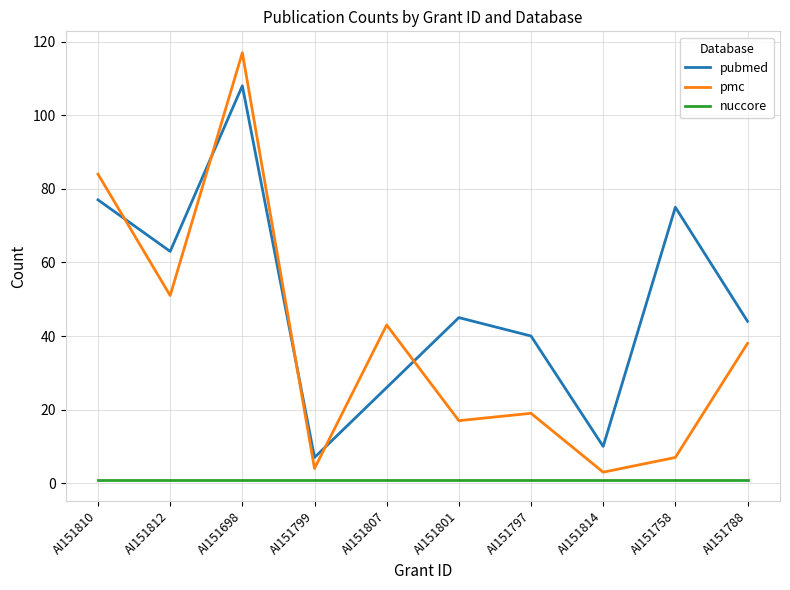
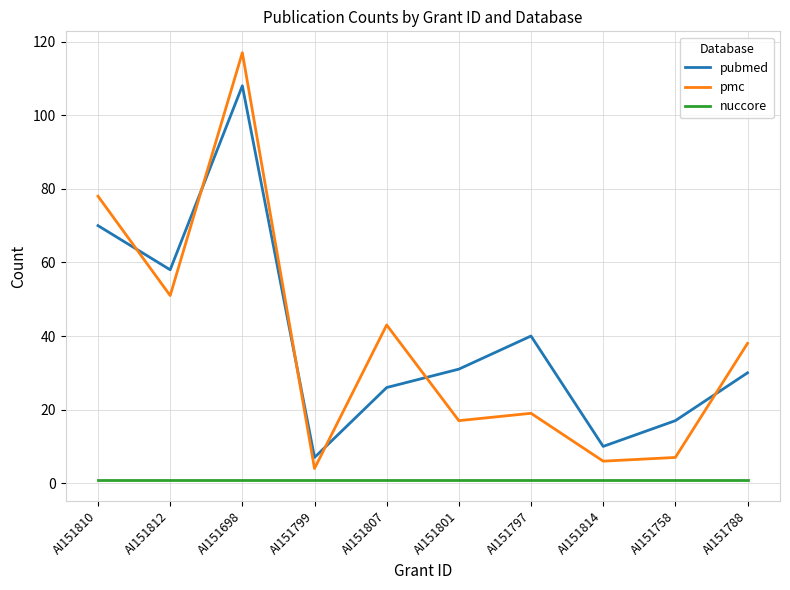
pubmed, AI151810: 77 -> 70
pmc, AI151810: 84 -> 78
pubmed, AI151812: 63 -> 58
pubmed, AI151801: 45 -> 31
pmc, AI151814: 3 -> 6
pubmed, AI151758: 75 -> 17
pubmed, AI151788: 44 -> 30
